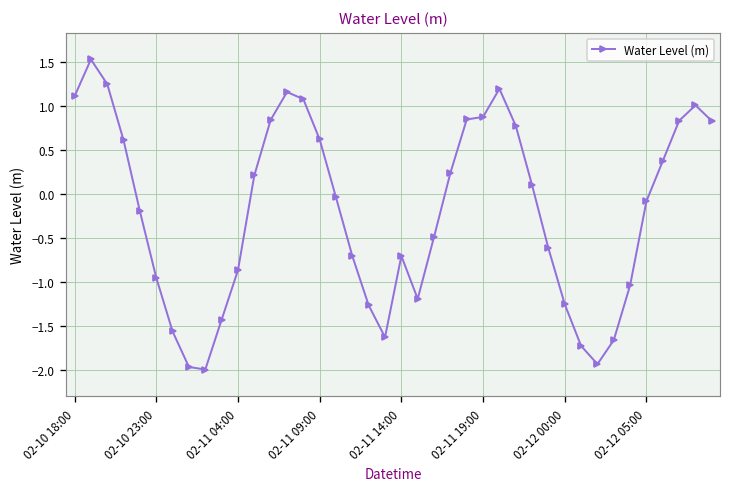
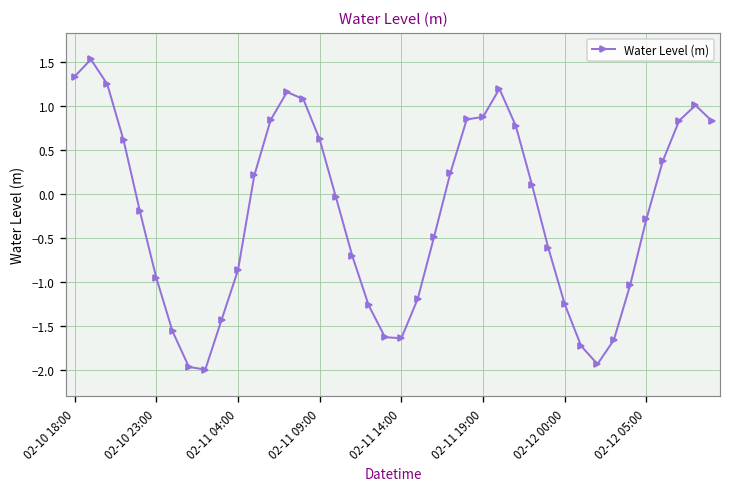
02-10 18:00: 1.1 -> 1.3
02-11 14:00: -0.7 -> -1.6
02-12 05:00: -0.1 -> -0.3
